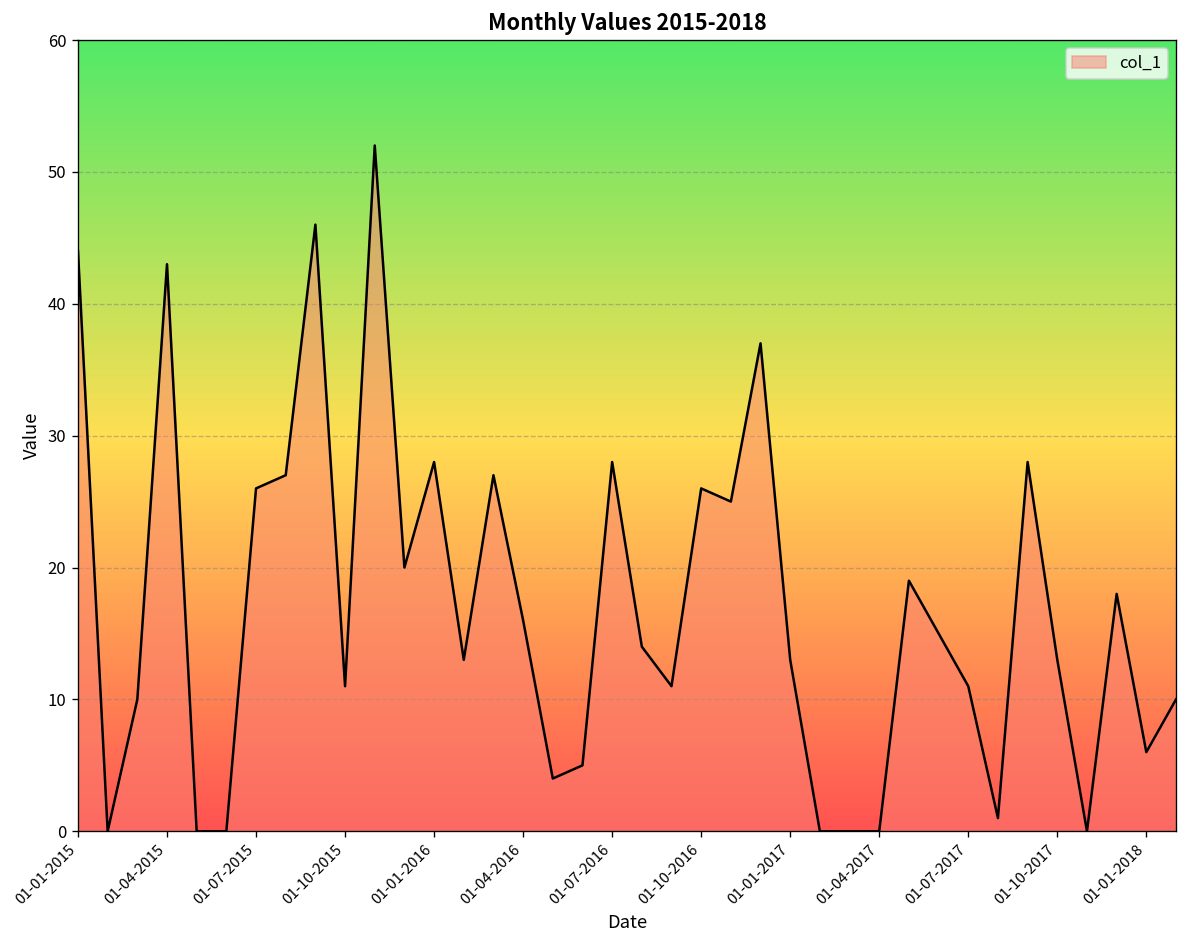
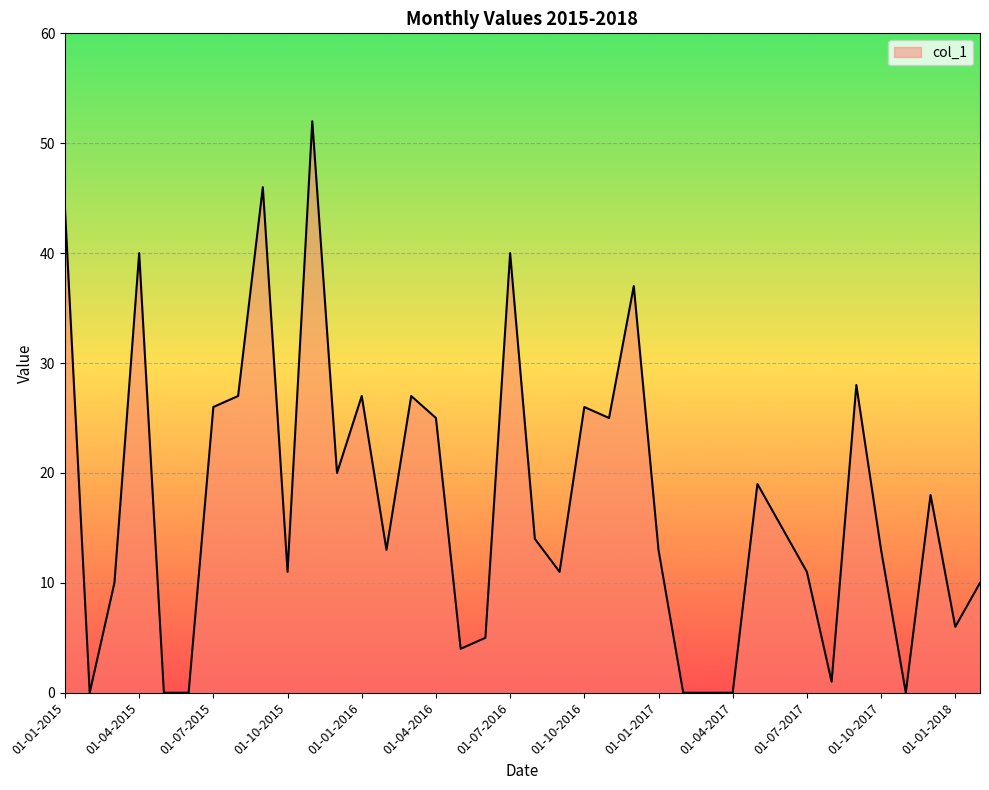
01-04-2015: 43 -> 40
01-01-2016: 28 -> 27
01-04-2016: 16 -> 25
01-07-2016: 28 -> 40
